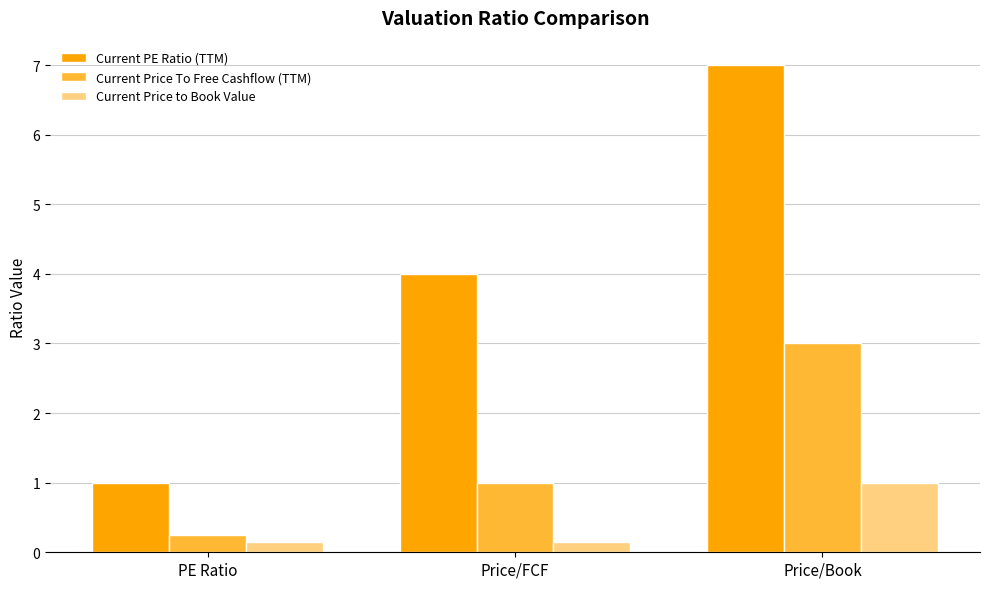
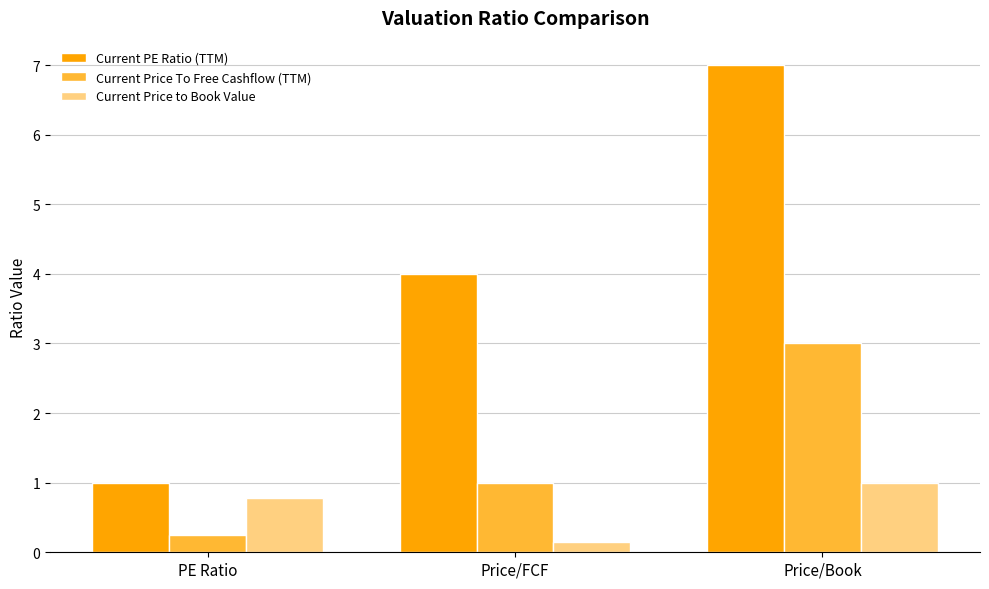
Current Price to Book Value, PE Ratio: 0.1 -> 0.8
